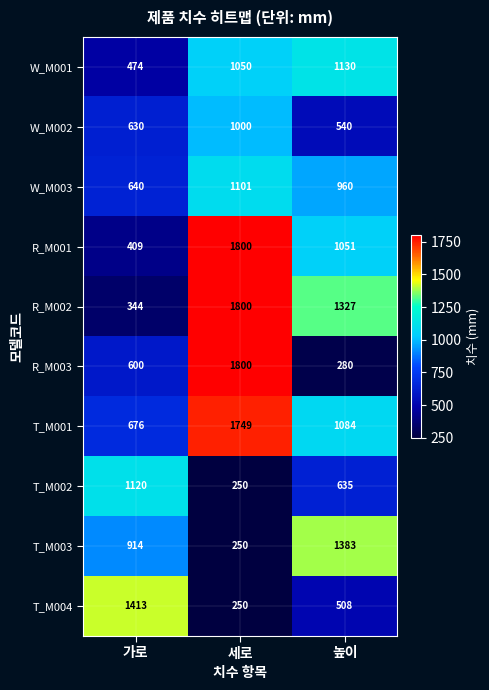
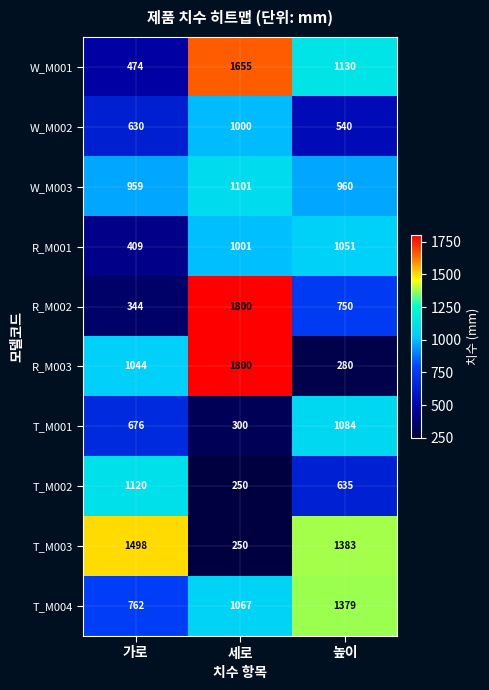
W_M001, 세로: 1050 -> 1655
W_M003, 가로: 640 -> 959
R_M001, 세로: 1800 -> 1001
R_M002, 높이: 1327 -> 750
R_M003, 가로: 600 -> 1044
T_M001, 세로: 1749 -> 300
T_M003, 가로: 914 -> 1498
T_M004, 가로: 1413 -> 762
T_M004, 세로: 250 -> 1067
T_M004, 높이: 508 -> 1379
